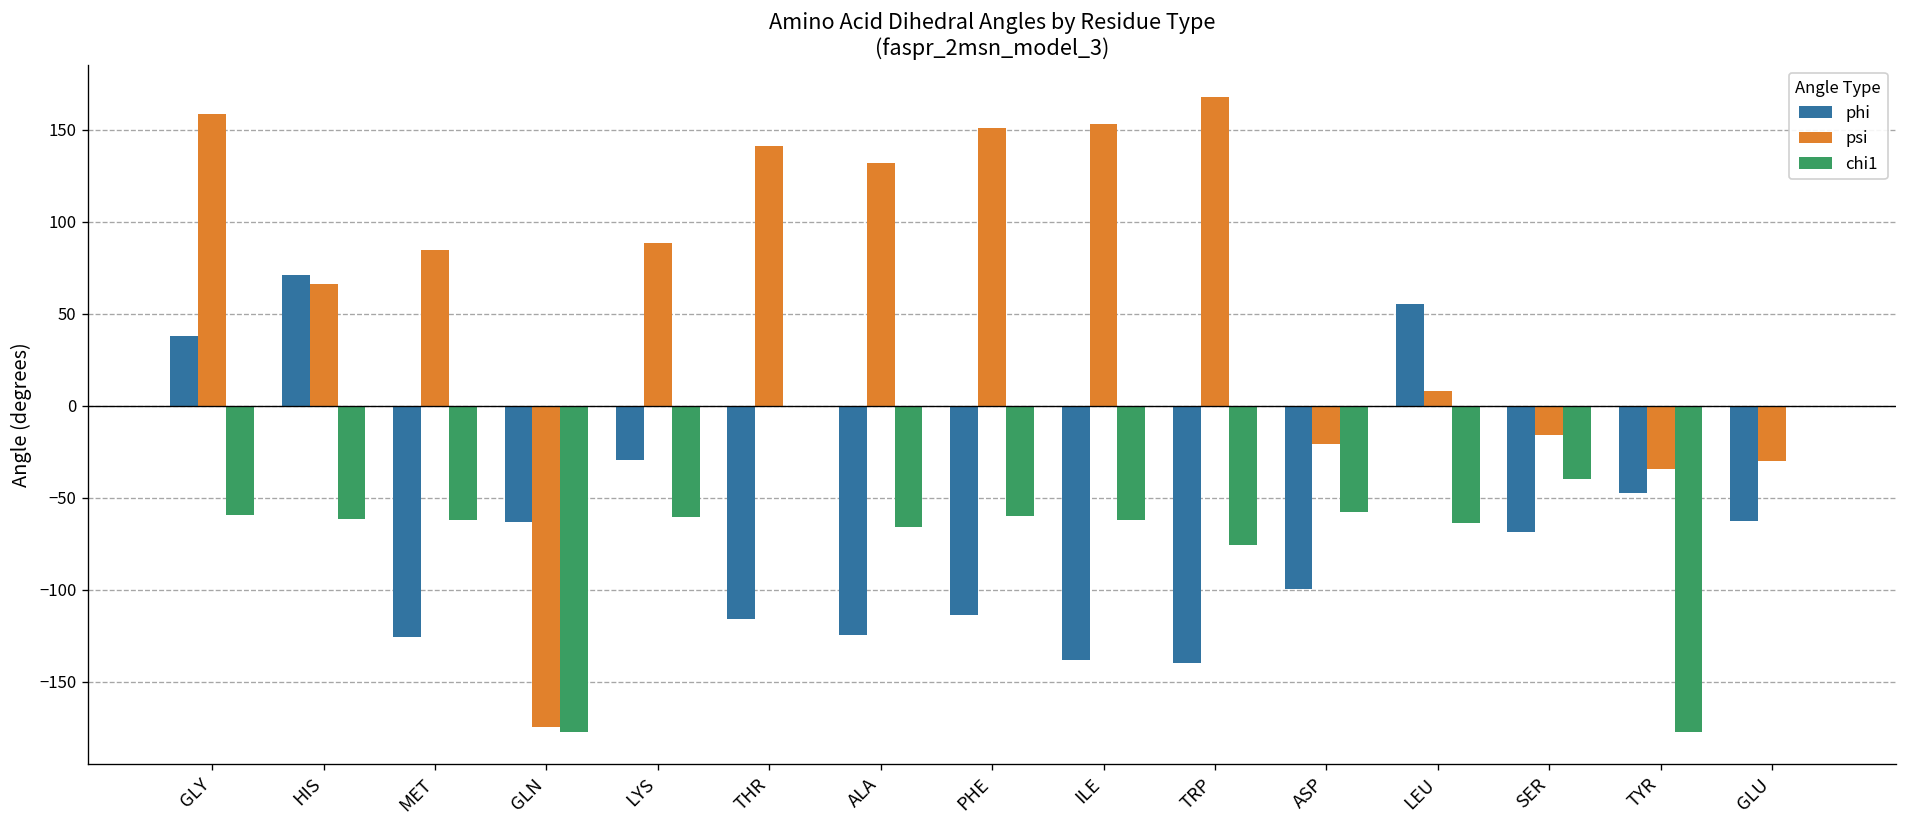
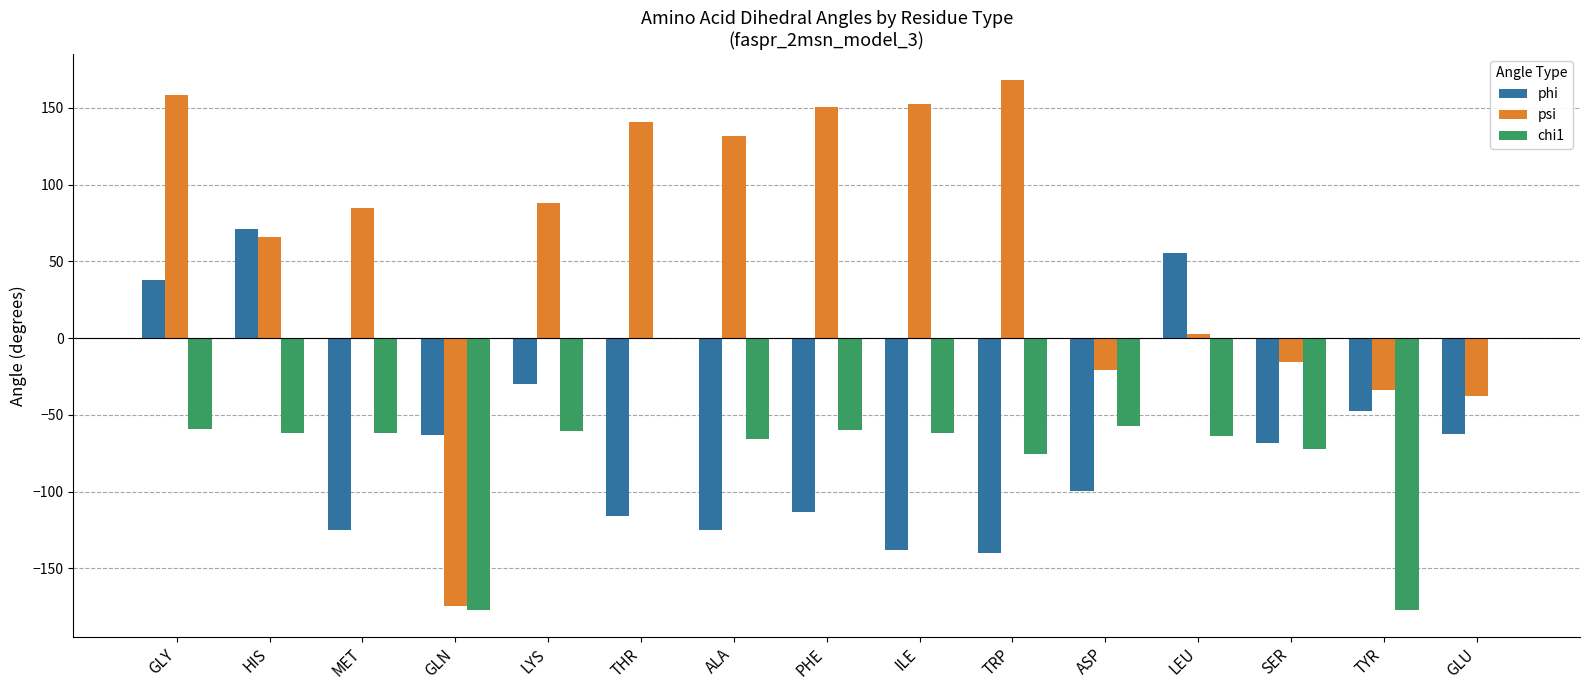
psi, LEU: 8 -> 3
chi1, SER: -40 -> -73
psi, GLU: -30 -> -37
